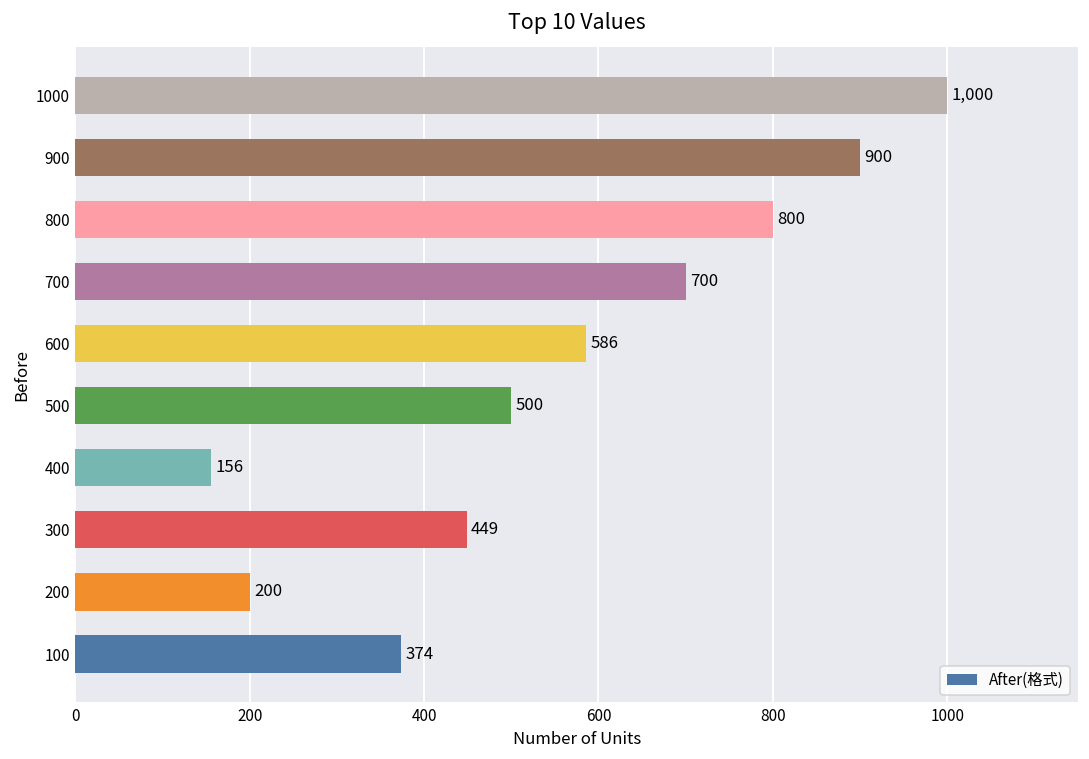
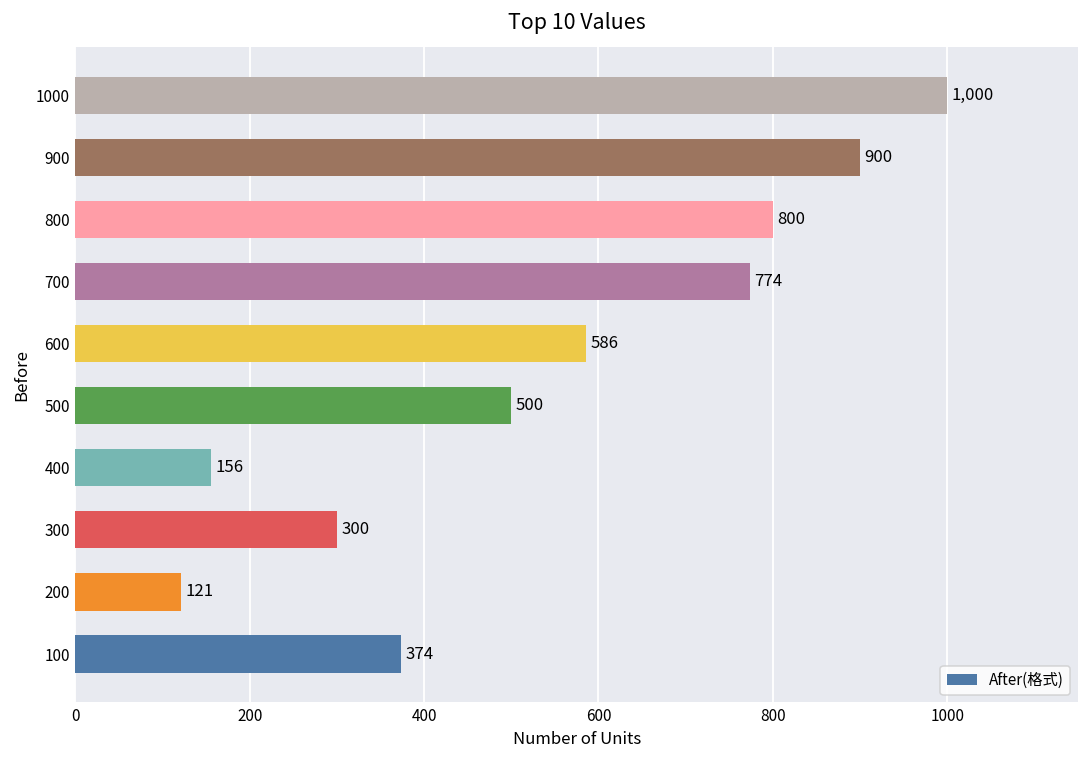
700: 700 -> 774
300: 449 -> 300
200: 200 -> 121
